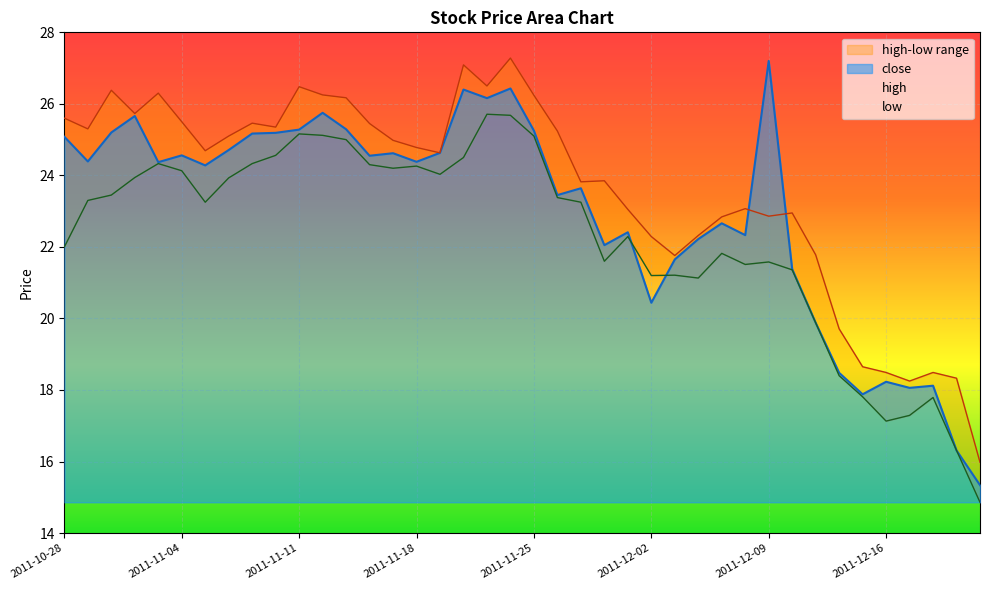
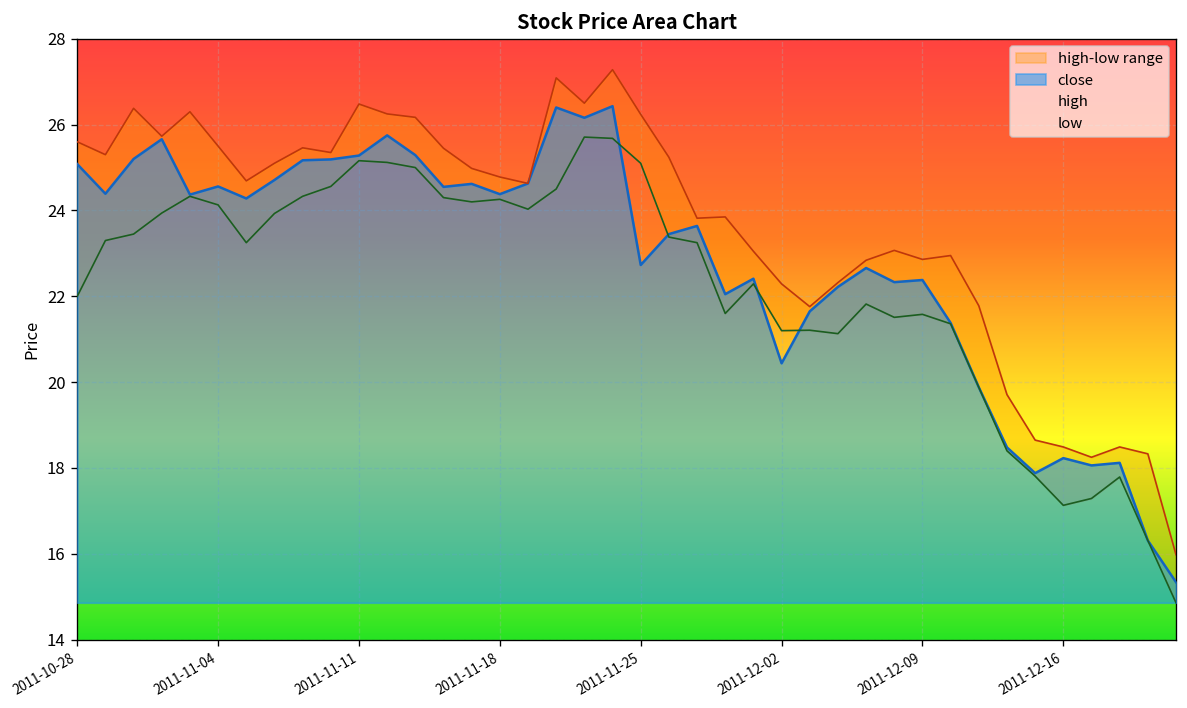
close, 2011-11-25: 25.3 -> 22.7
close, 2011-12-09: 27.2 -> 22.4
